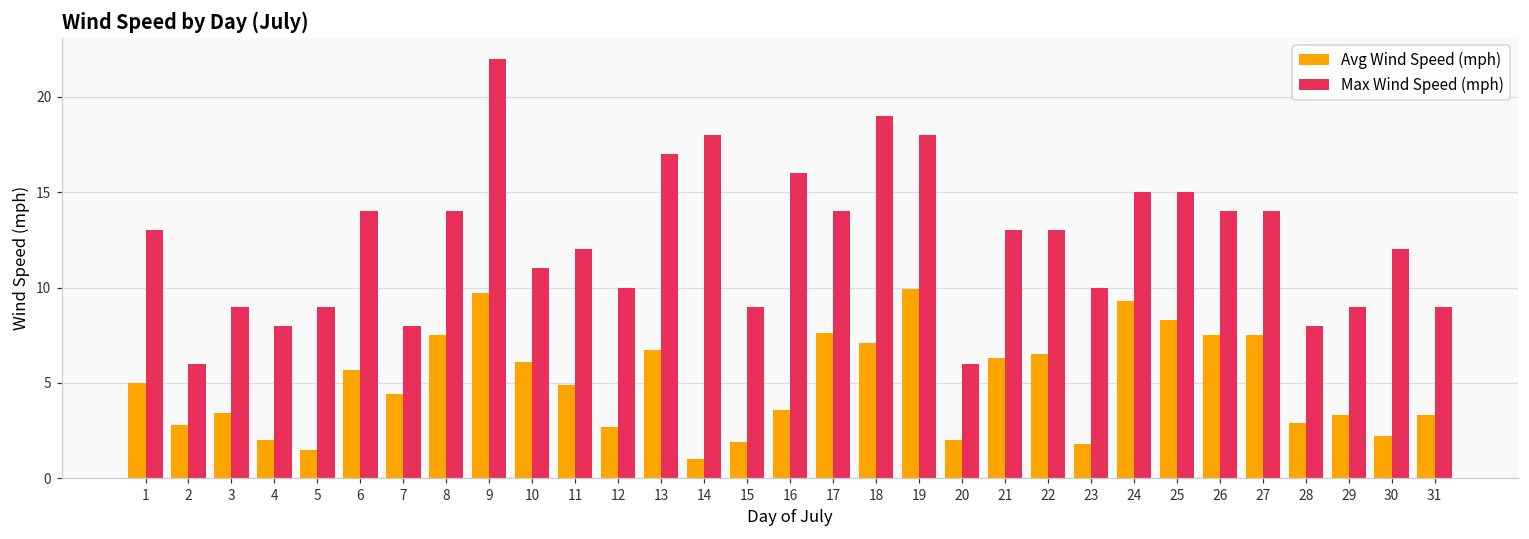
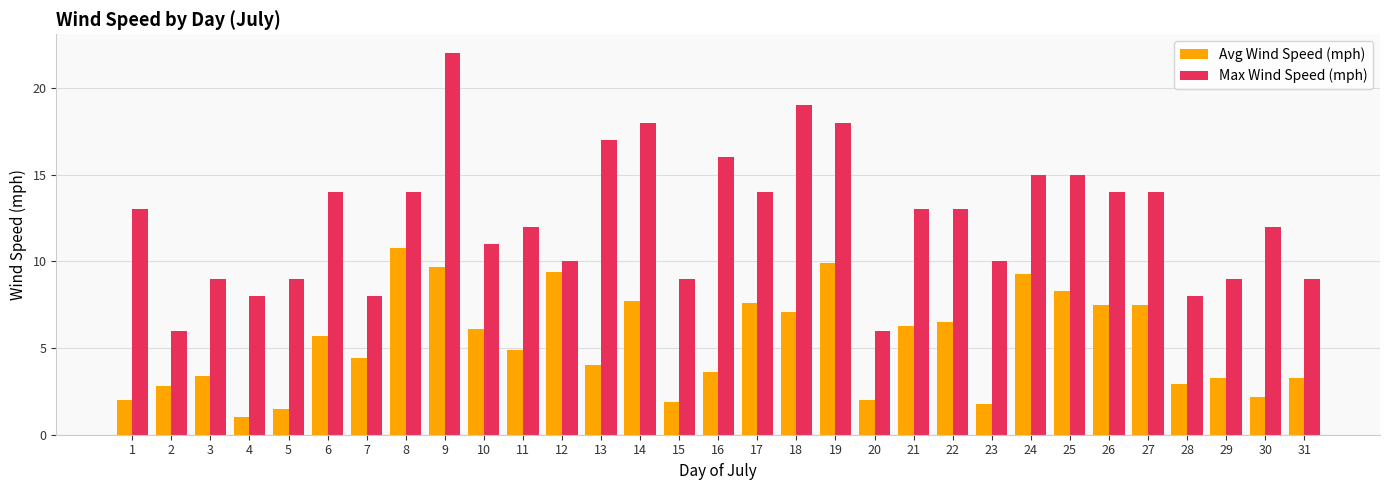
Avg Wind Speed (mph), 1: 5 -> 2
Avg Wind Speed (mph), 4: 2 -> 1
Avg Wind Speed (mph), 8: 7.5 -> 10.8
Avg Wind Speed (mph), 12: 2.7 -> 9.4
Avg Wind Speed (mph), 13: 6.7 -> 4.0
Avg Wind Speed (mph), 14: 1.0 -> 7.7
